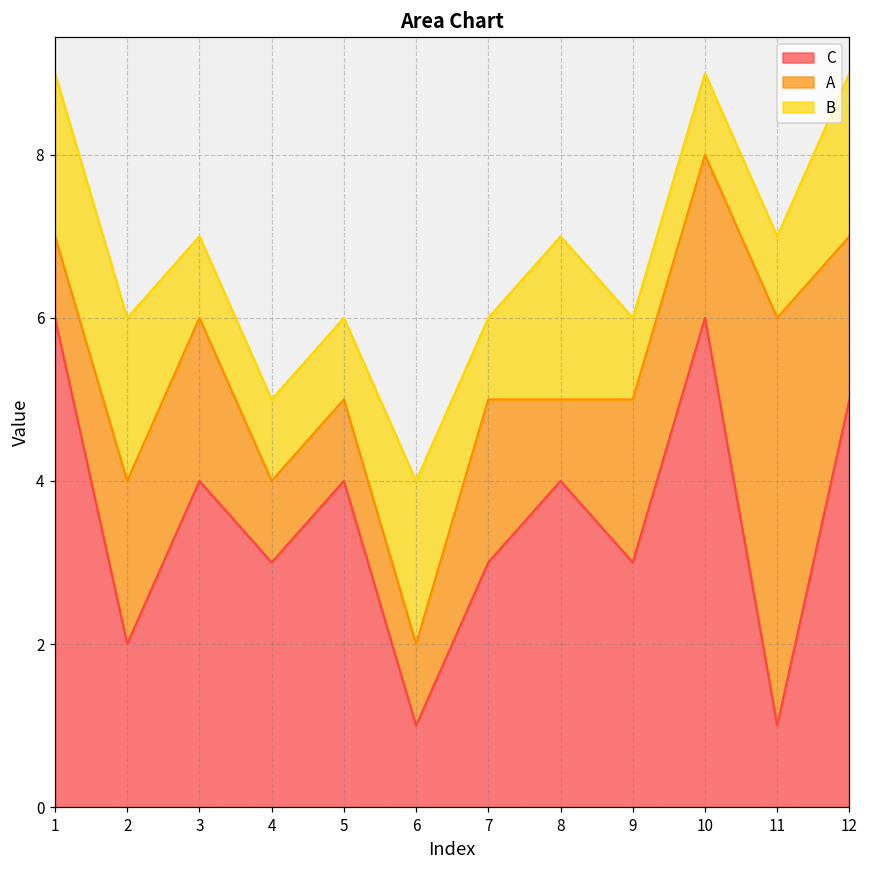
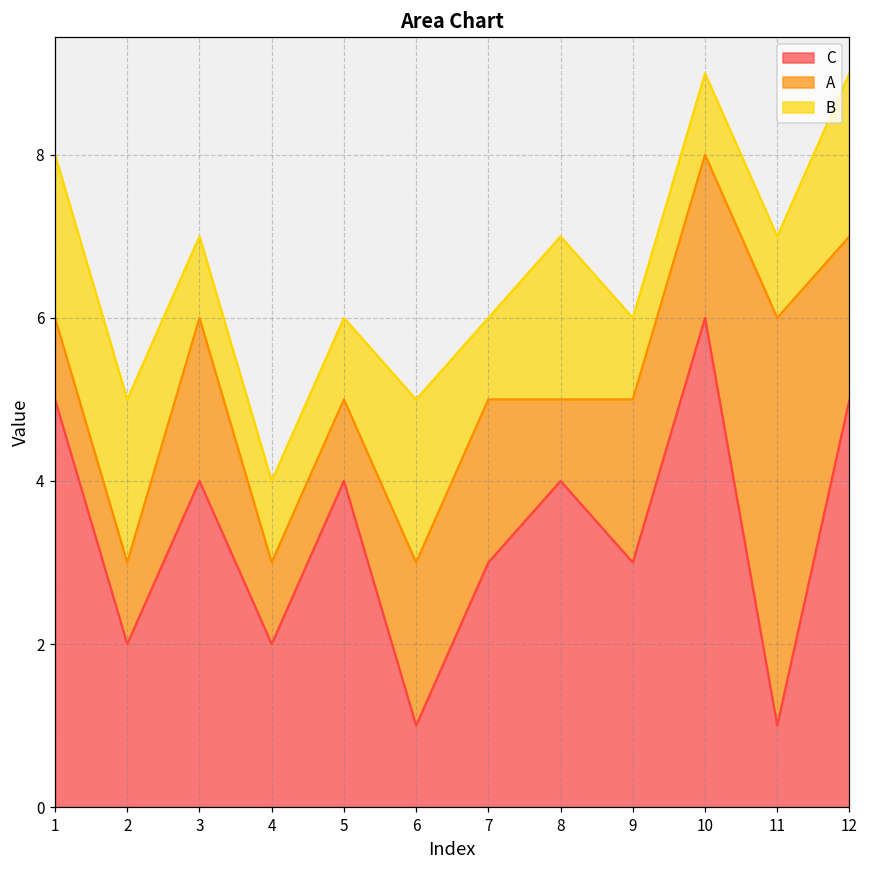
C, 1: 6 -> 5
A, 2: 2 -> 1
C, 4: 3 -> 2
A, 6: 1 -> 2
